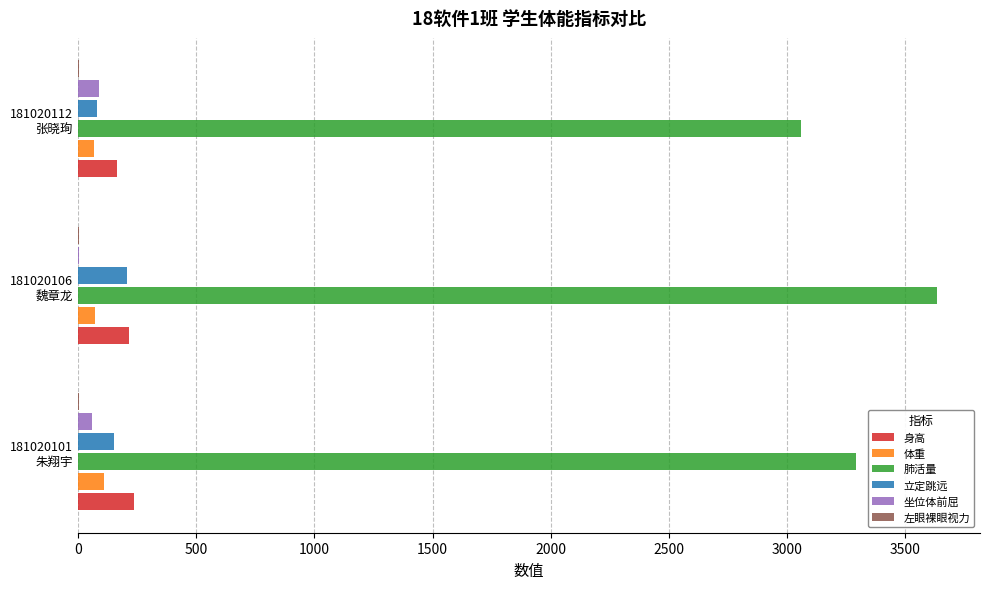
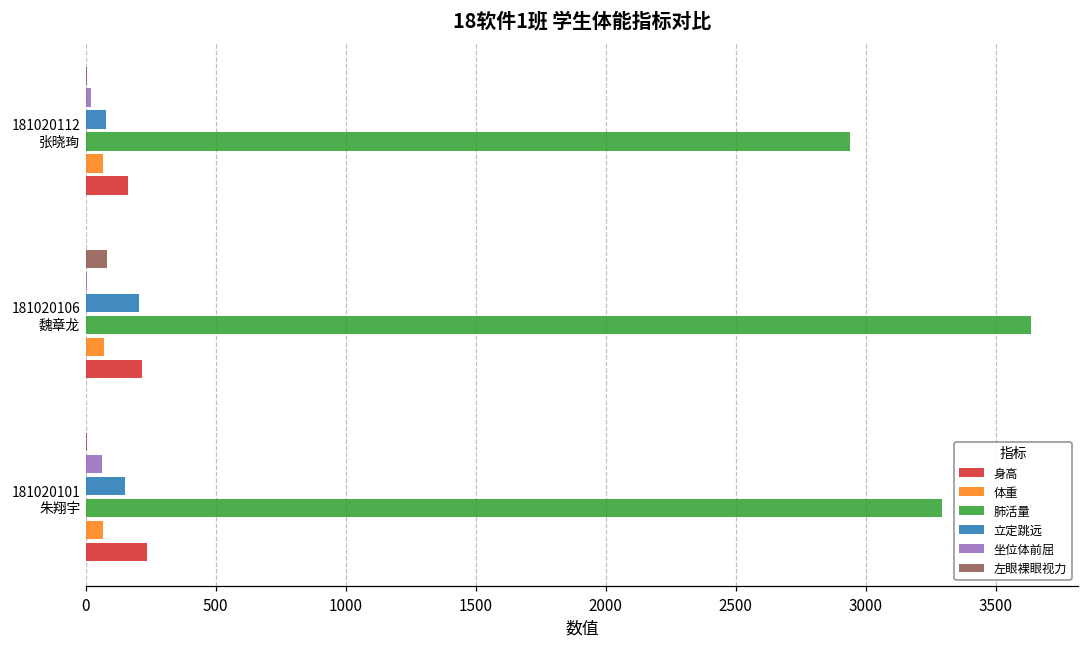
坐位体前屈, 181020112 张晓珣: 90 -> 20
肺活量, 181020112 张晓珣: 3060 -> 2940
左眼裸眼视力, 181020106 魏章龙: 0 -> 80
体重, 181020101 朱翔宇: 110 -> 70
